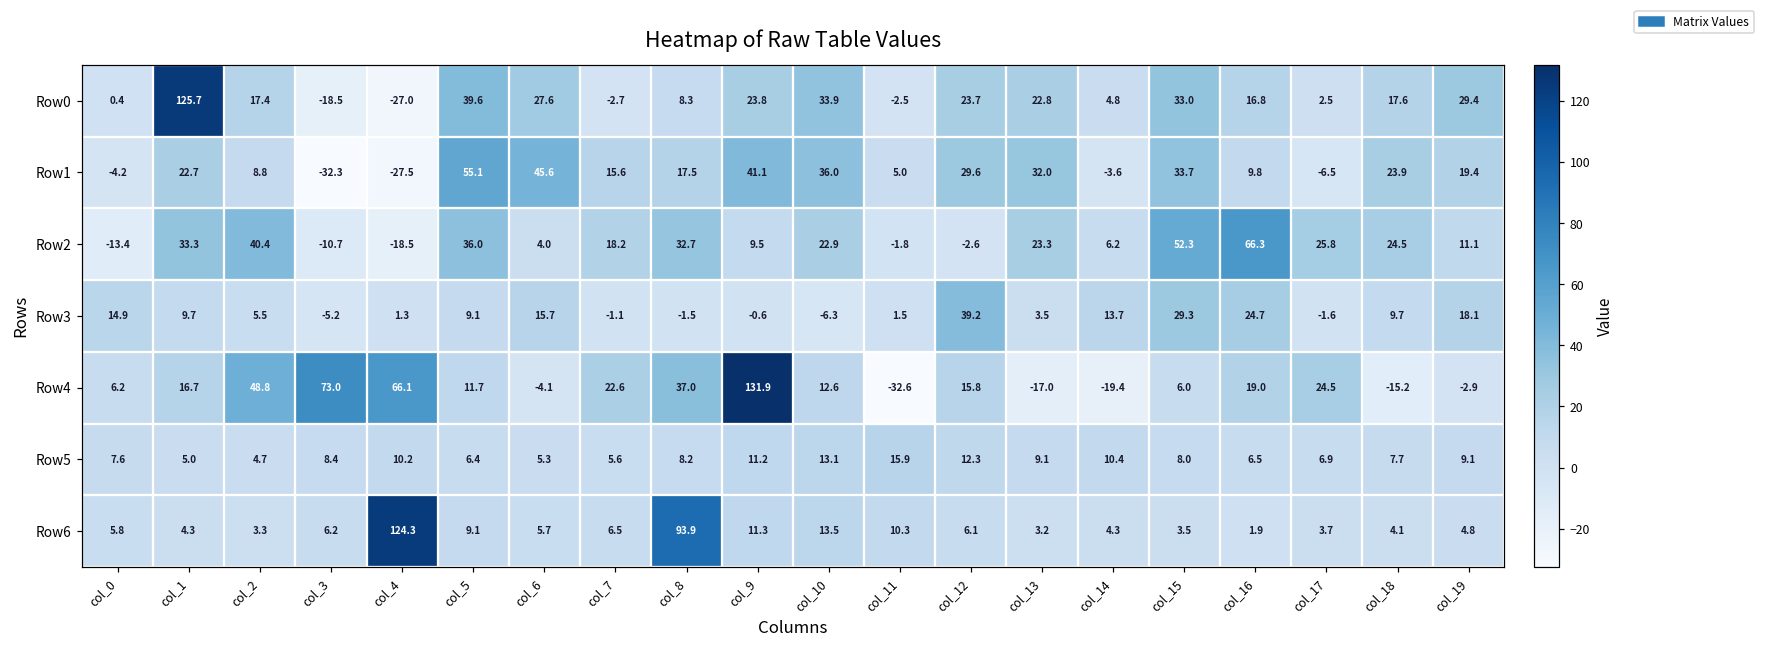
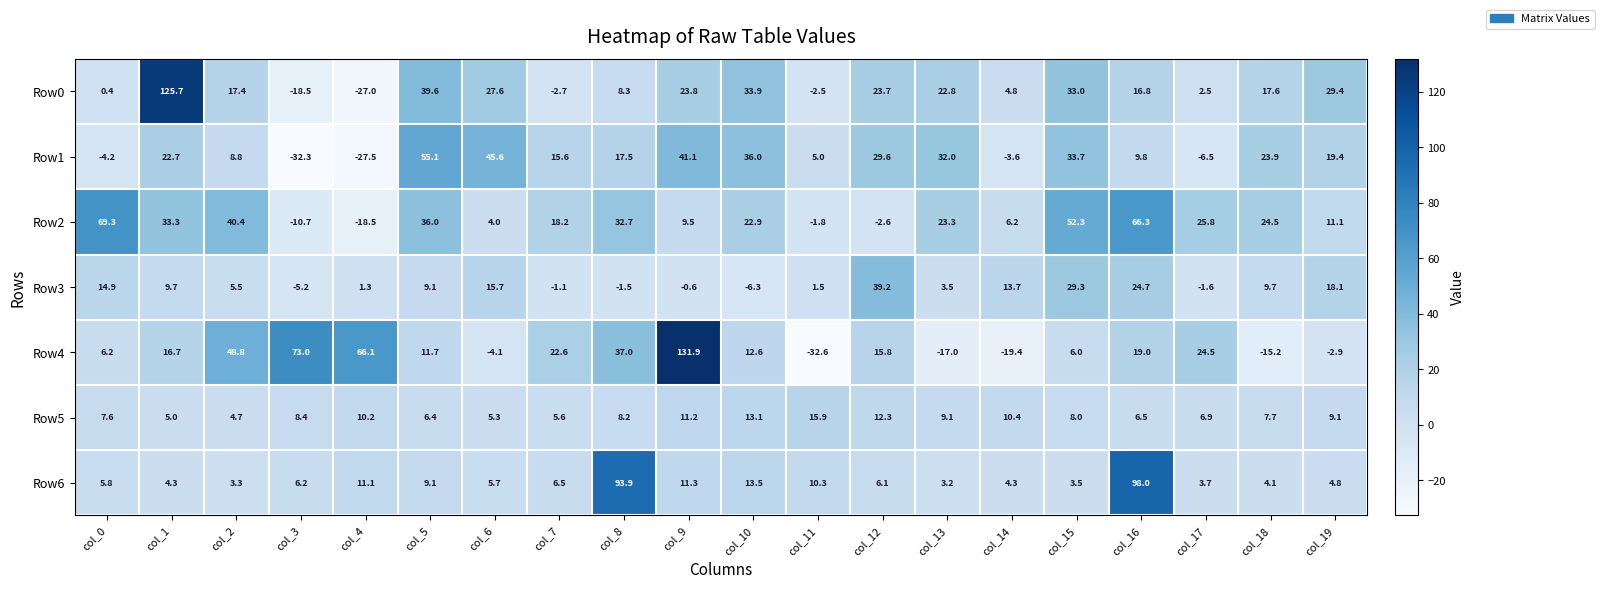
Row2, col_0: -13.4 -> 69.3
Row6, col_4: 124.3 -> 11.1
Row6, col_16: 1.9 -> 98.0
